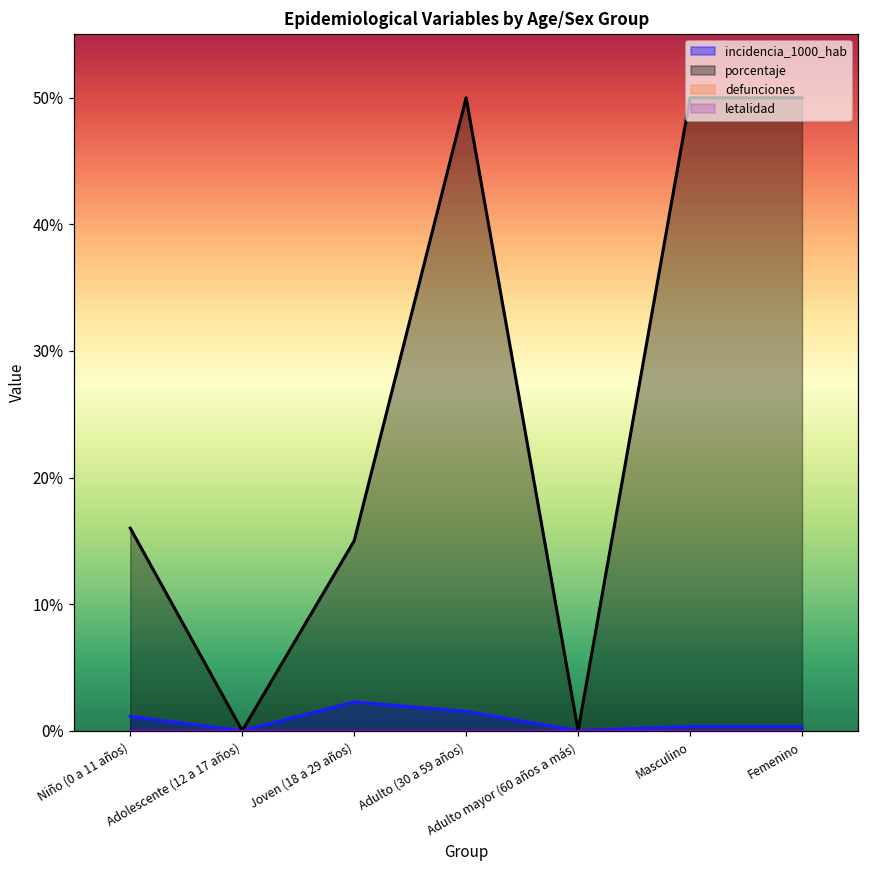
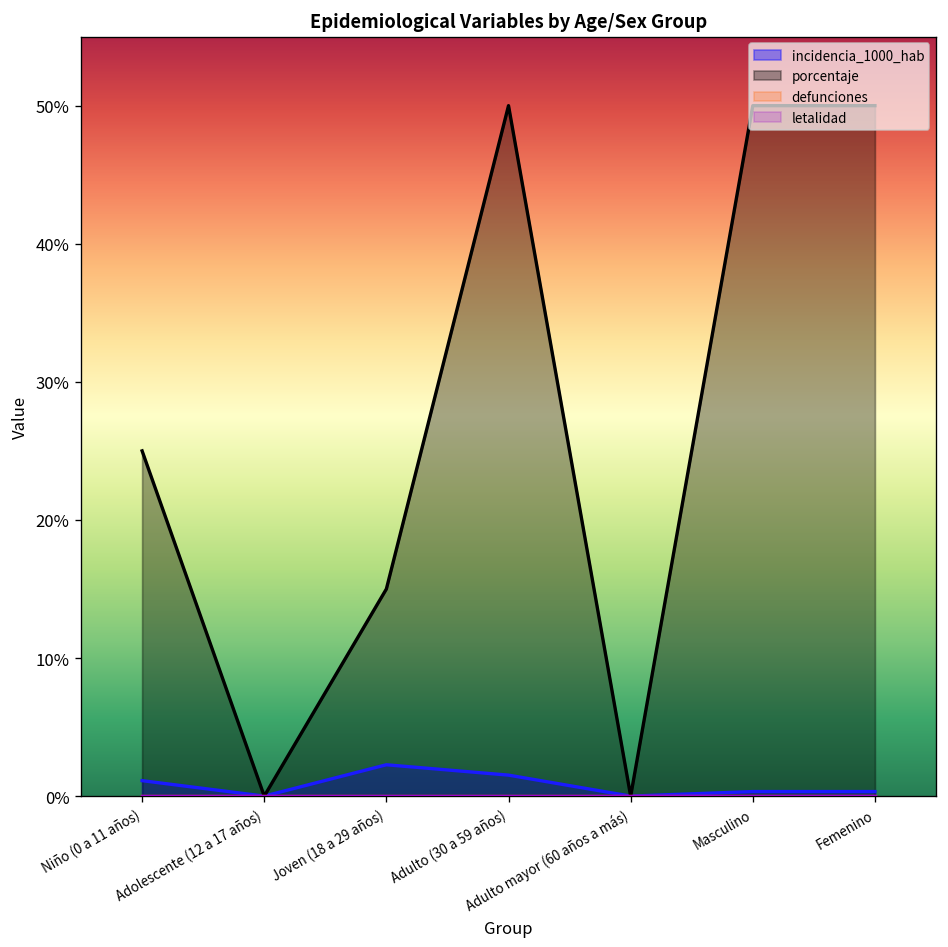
porcentaje, Niño (0 a 11 años): 16% -> 25%
